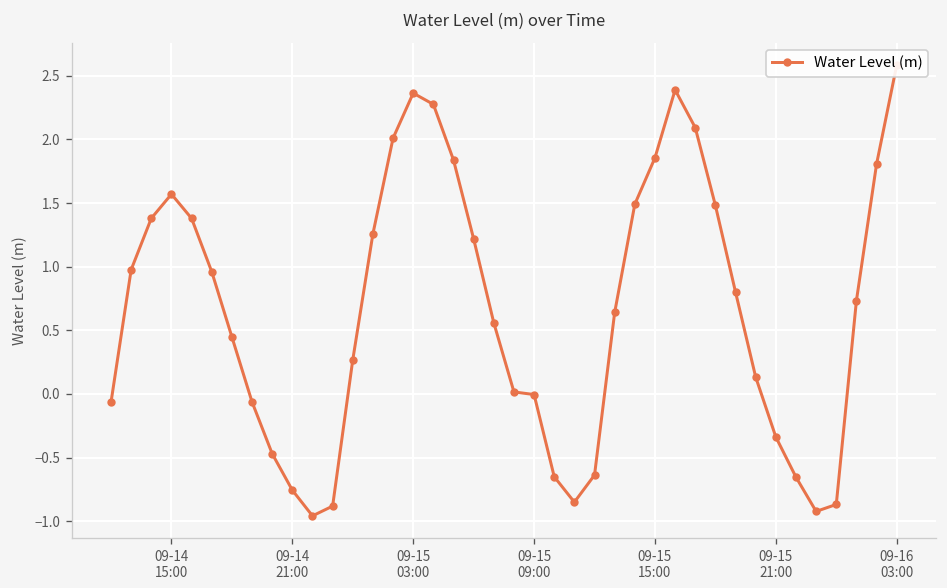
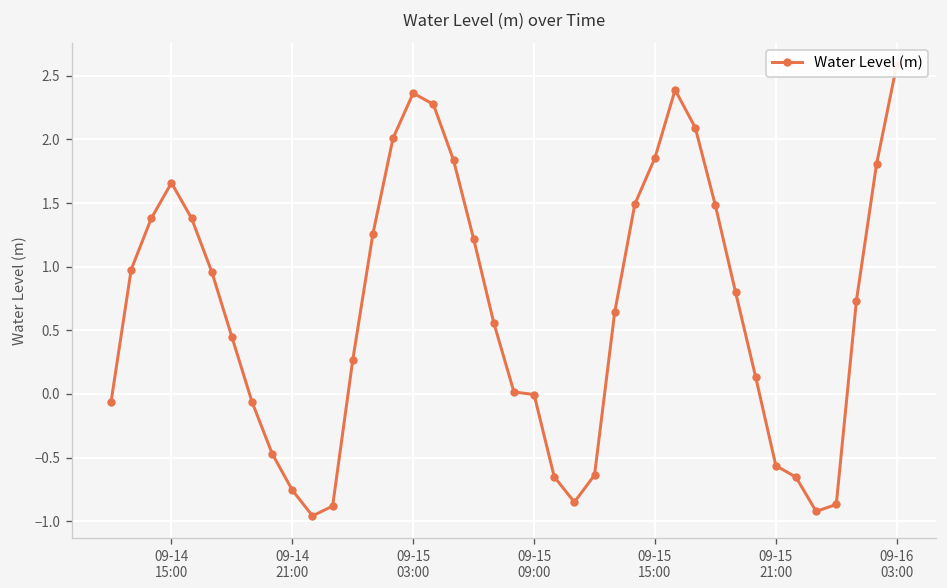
09-14 15:00: 1.57 -> 1.66
09-15 21:00: -0.34 -> -0.56
